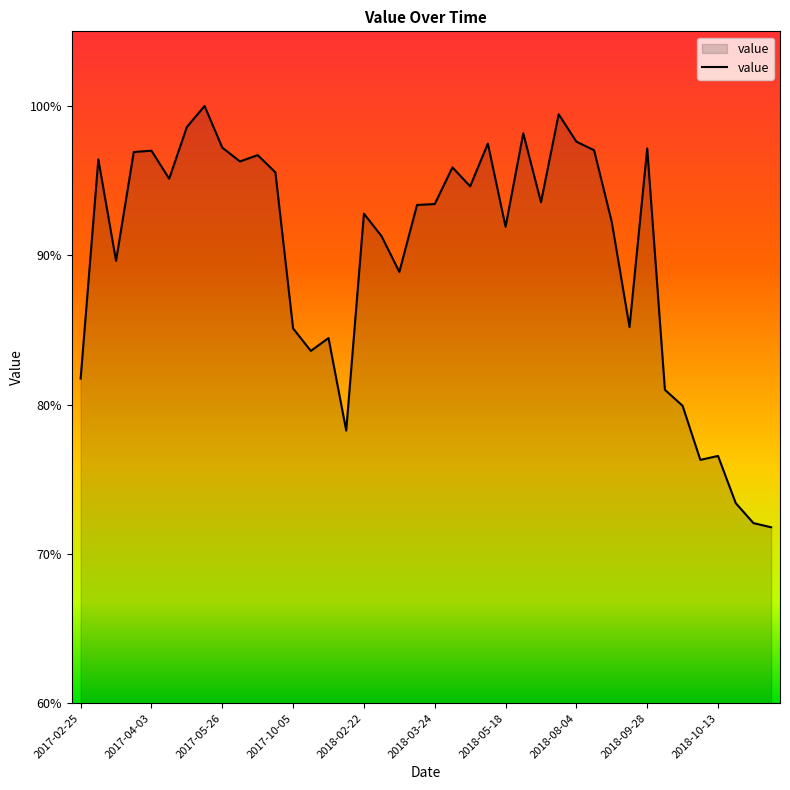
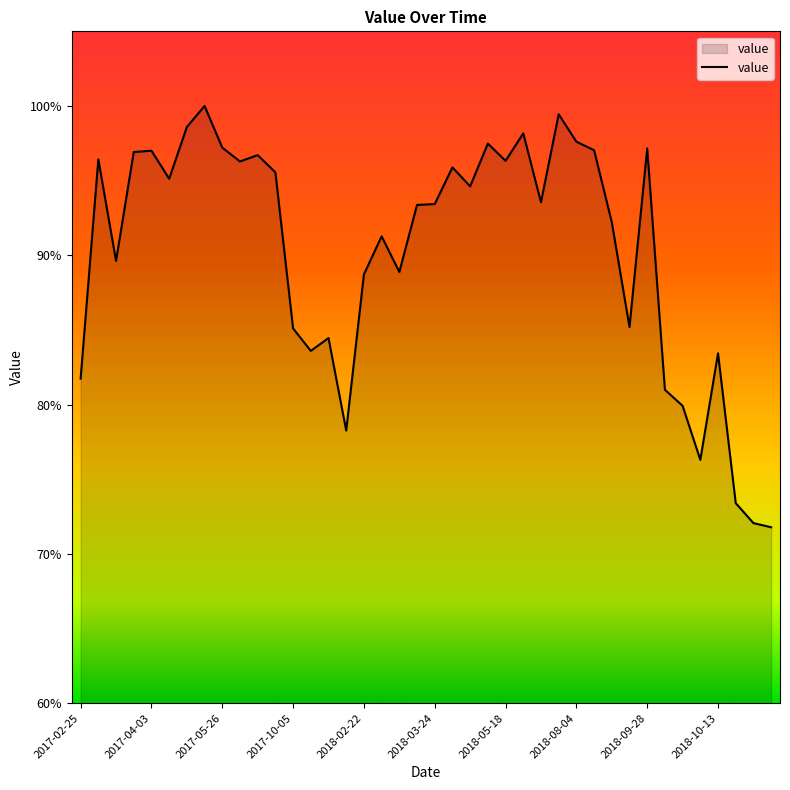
2018-02-22: 92.8% -> 88.7%
2018-05-18: 91.9% -> 96.3%
2018-10-13: 76.6% -> 83.4%
